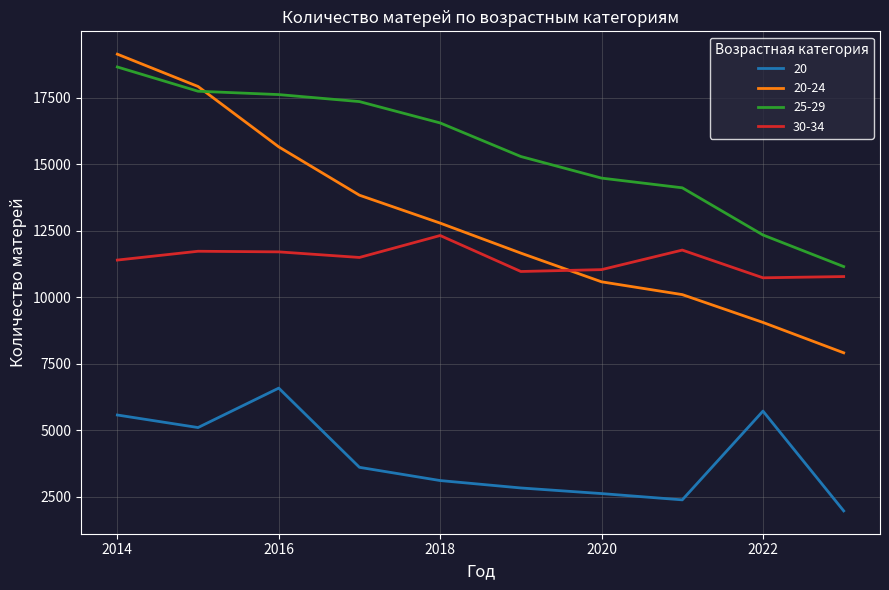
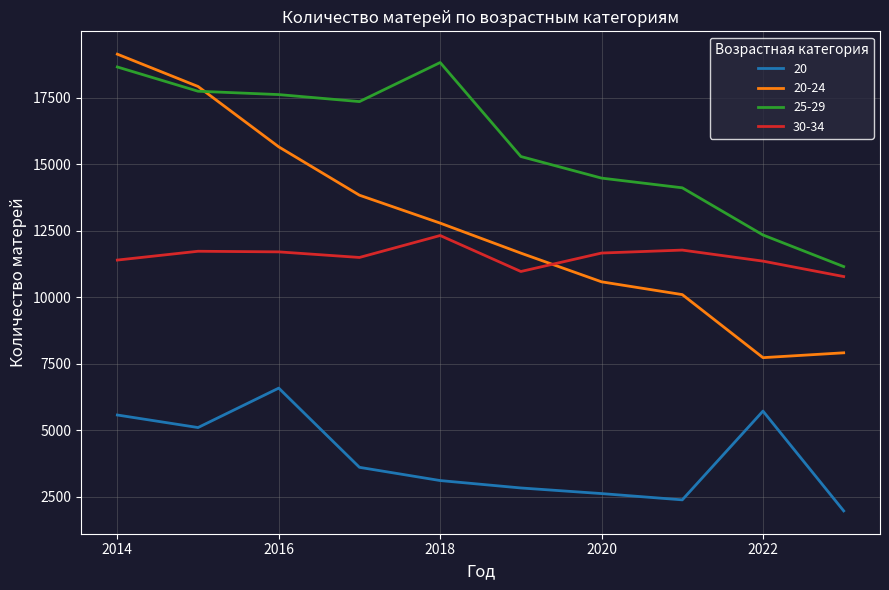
25-29, 2018: 16500 -> 18800
30-34, 2020: 11000 -> 11700
20-24, 2022: 9100 -> 7700
30-34, 2022: 10700 -> 11400
